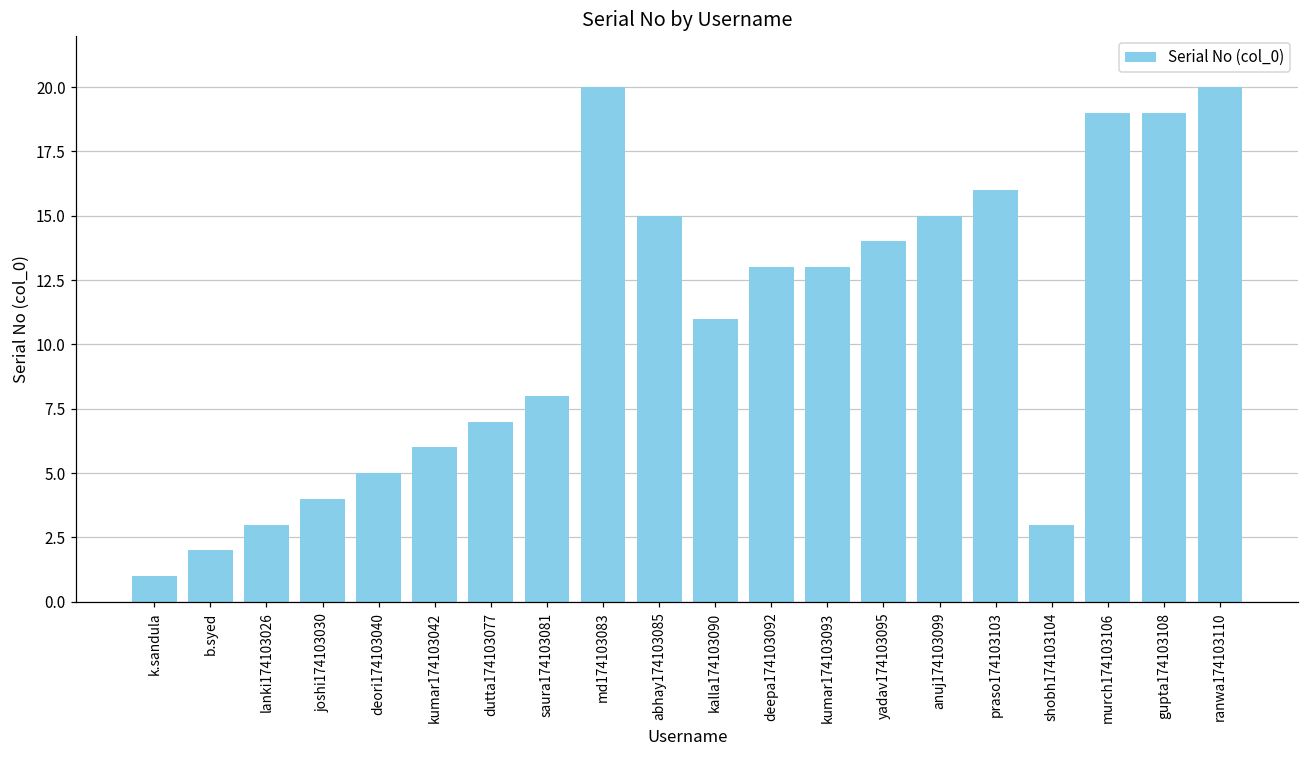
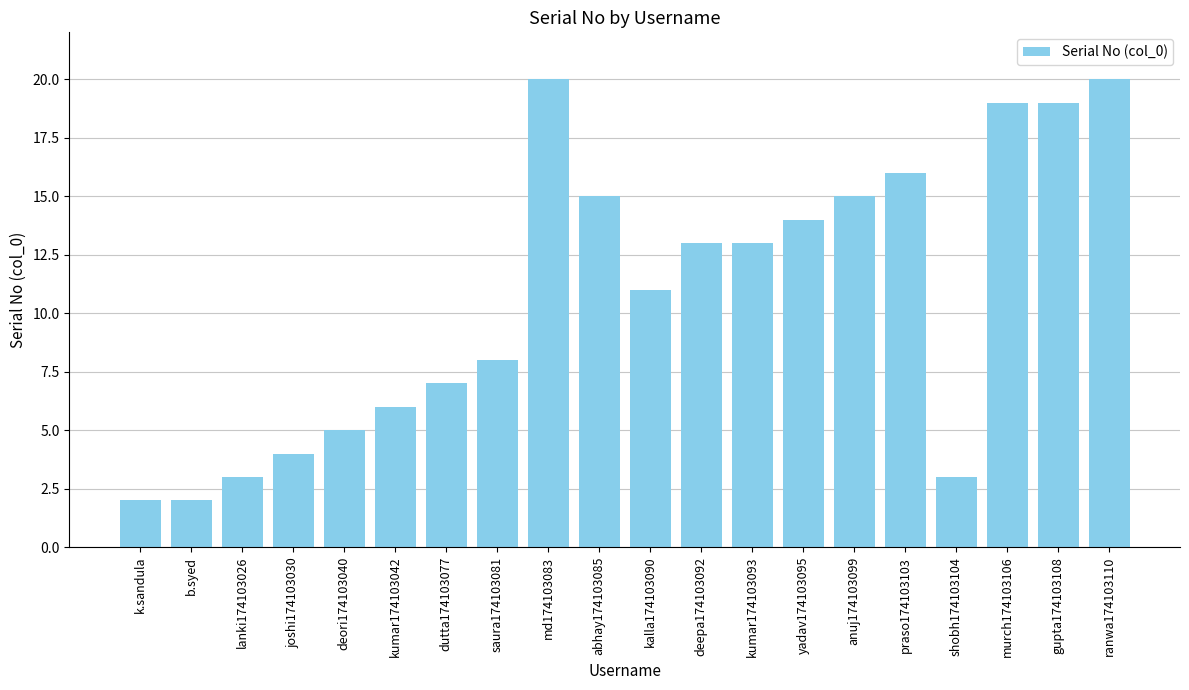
k.sandula: 1 -> 2
